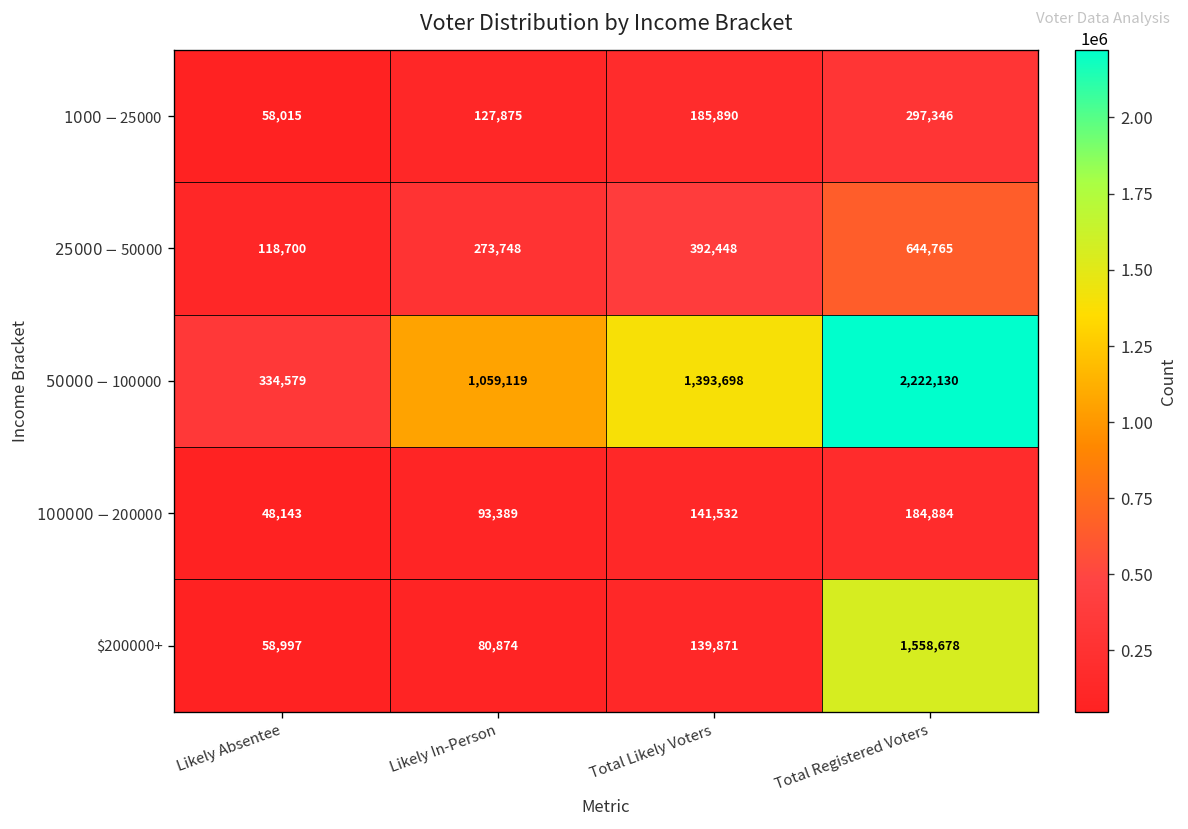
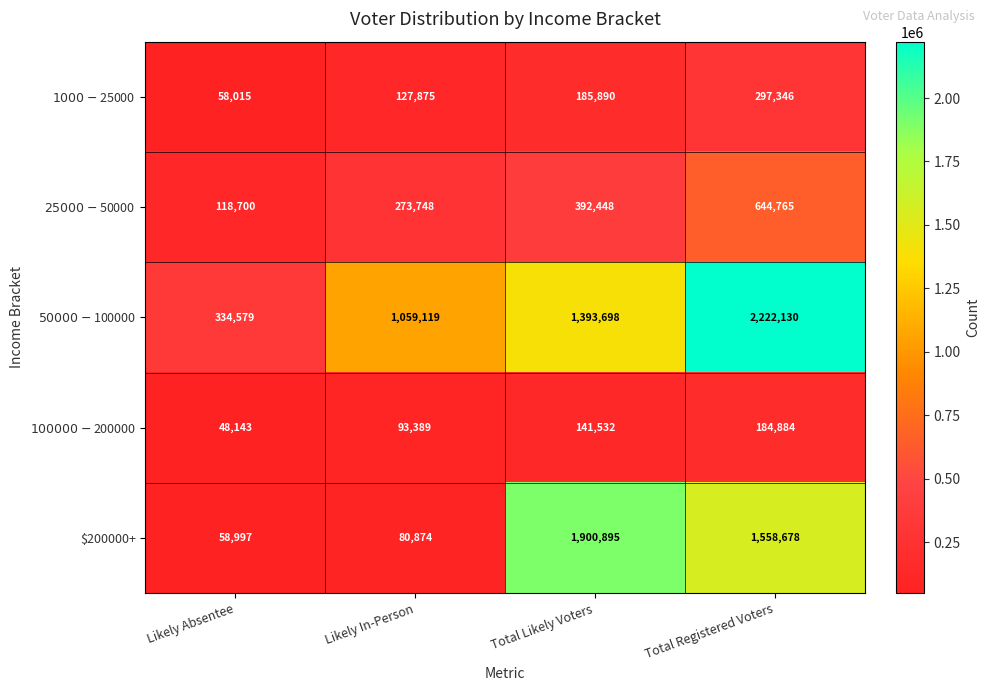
$200000+, Total Likely Voters: 139,871 -> 1,900,895
